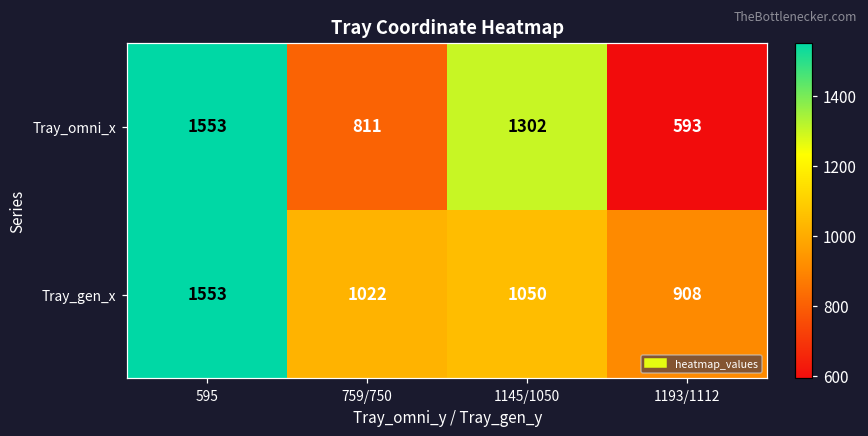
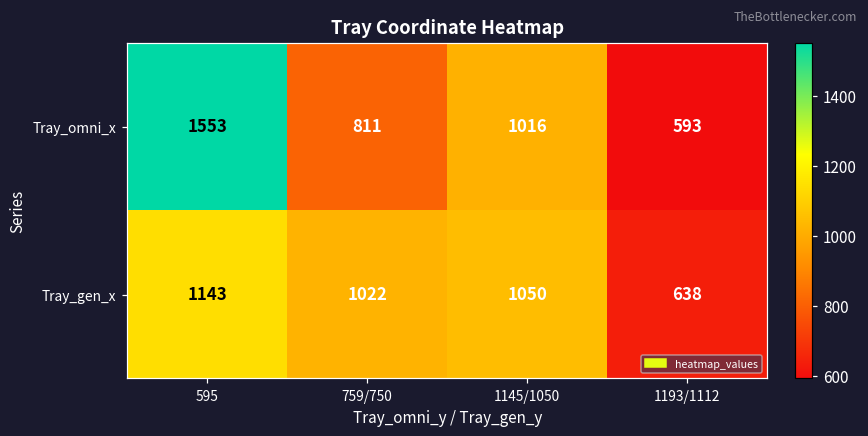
Tray_omni_x, 1145/1050: 1302 -> 1016
Tray_gen_x, 595: 1553 -> 1143
Tray_gen_x, 1193/1112: 908 -> 638
